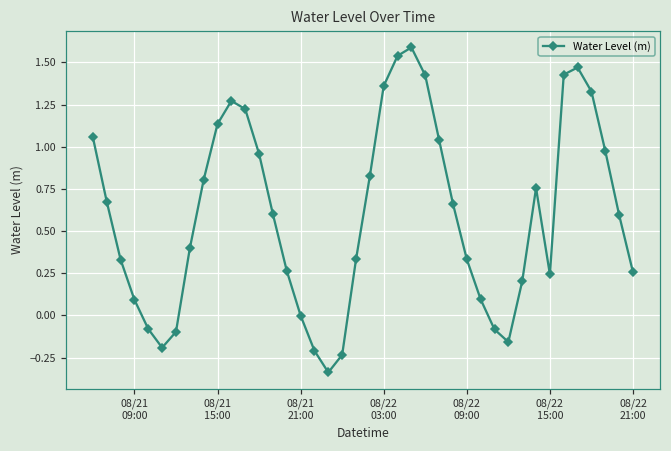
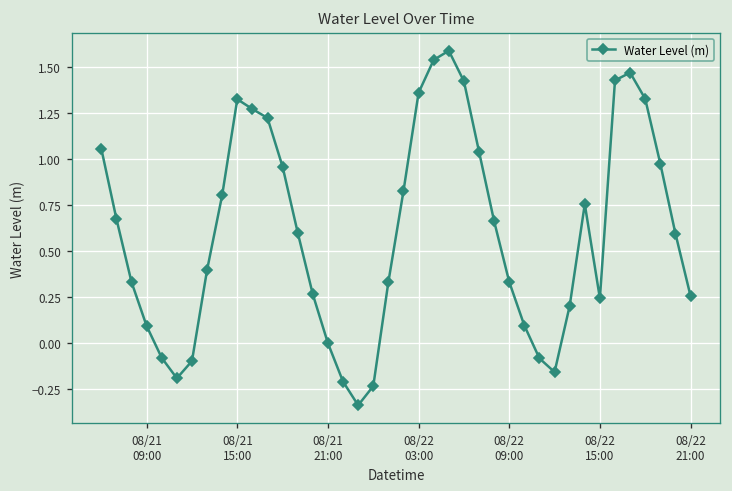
08/21 15:00: 1.13 -> 1.33
